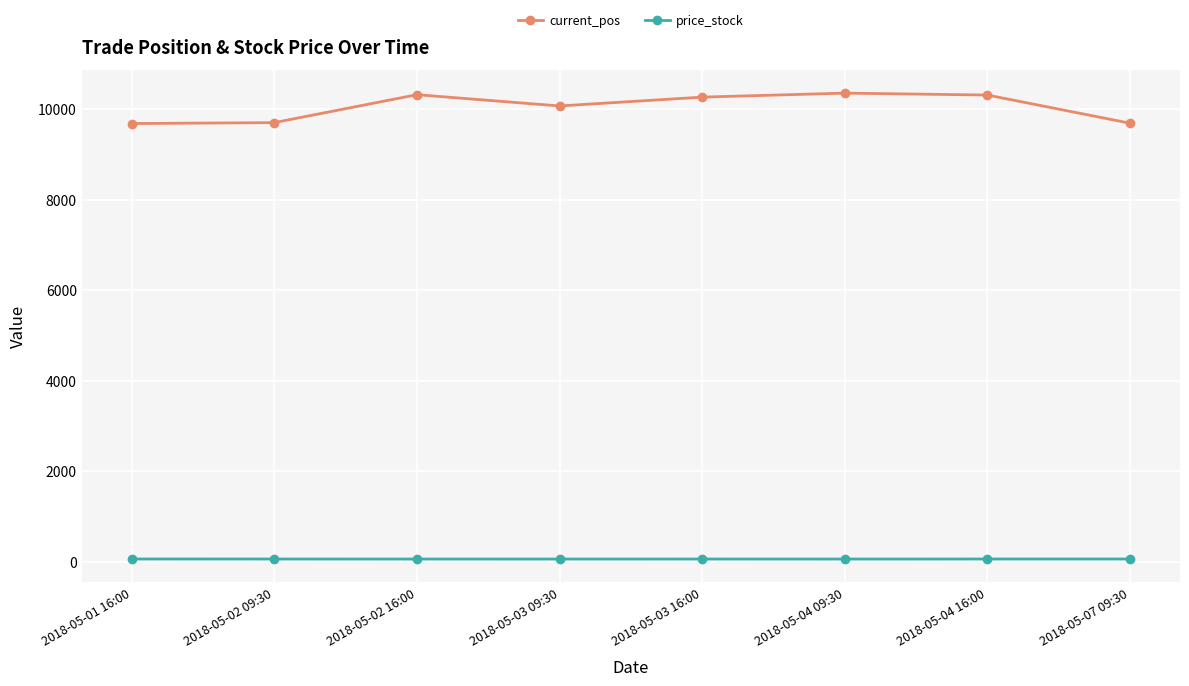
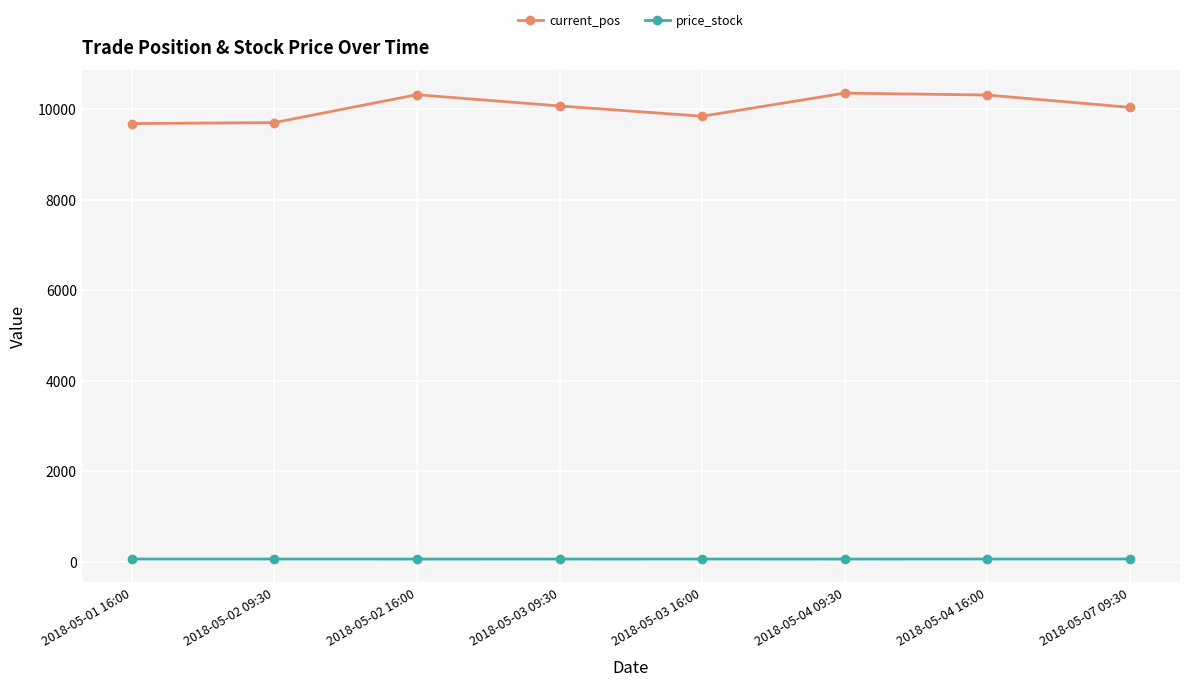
current_pos, 2018-05-03 16:00: 10300 -> 9800
current_pos, 2018-05-07 09:30: 9700 -> 10000
